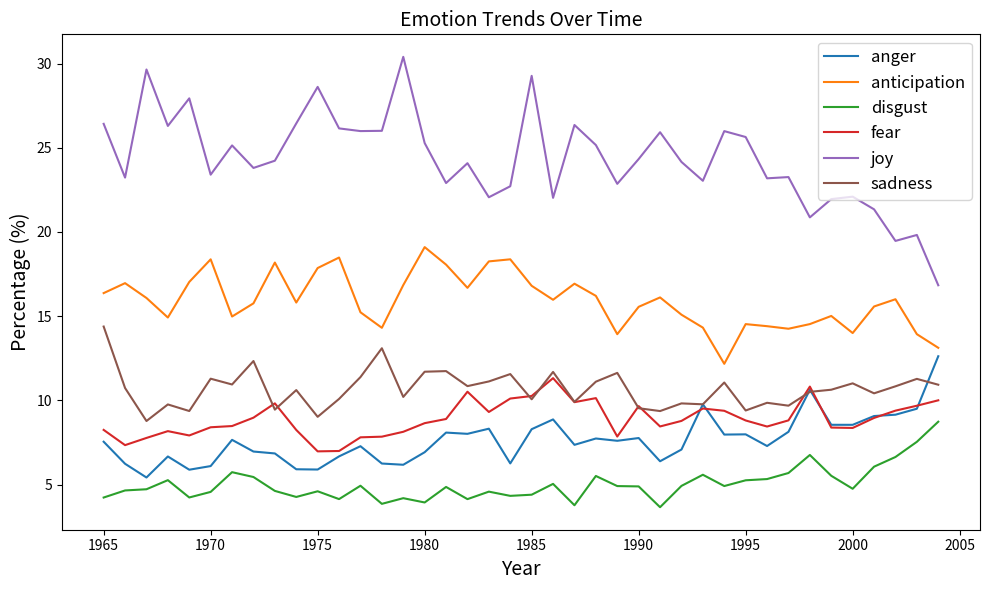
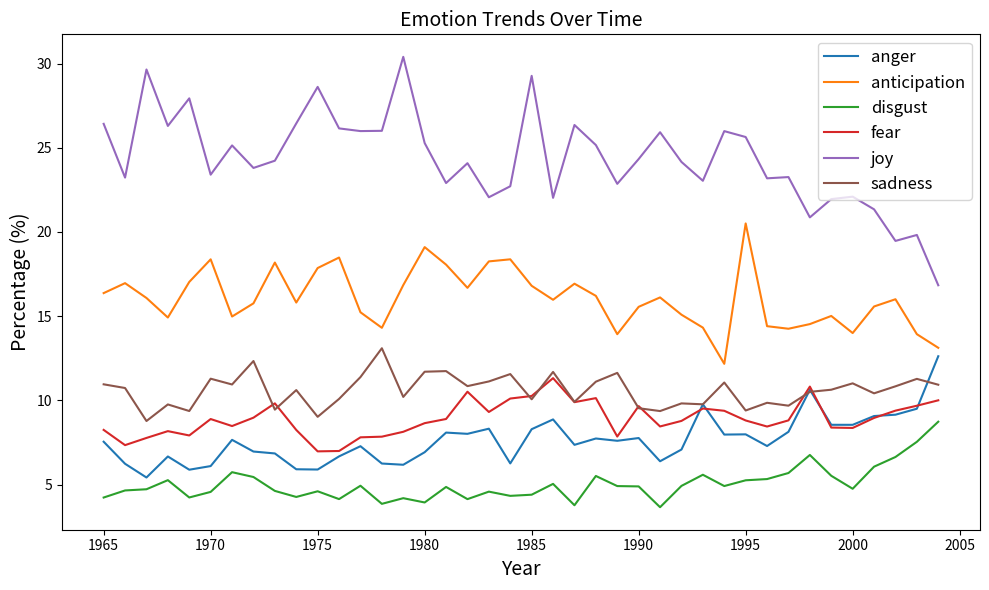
sadness, 1965: 14.4 -> 11.0
fear, 1970: 8.4 -> 8.9
anticipation, 1995: 14.5 -> 20.5
